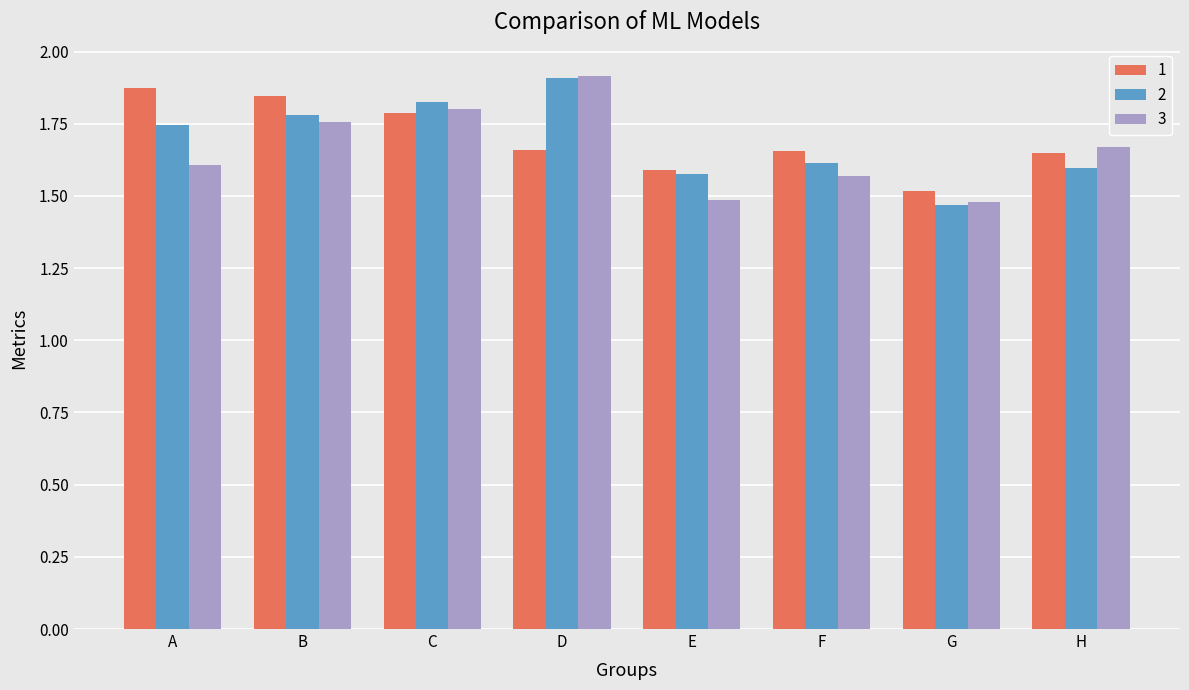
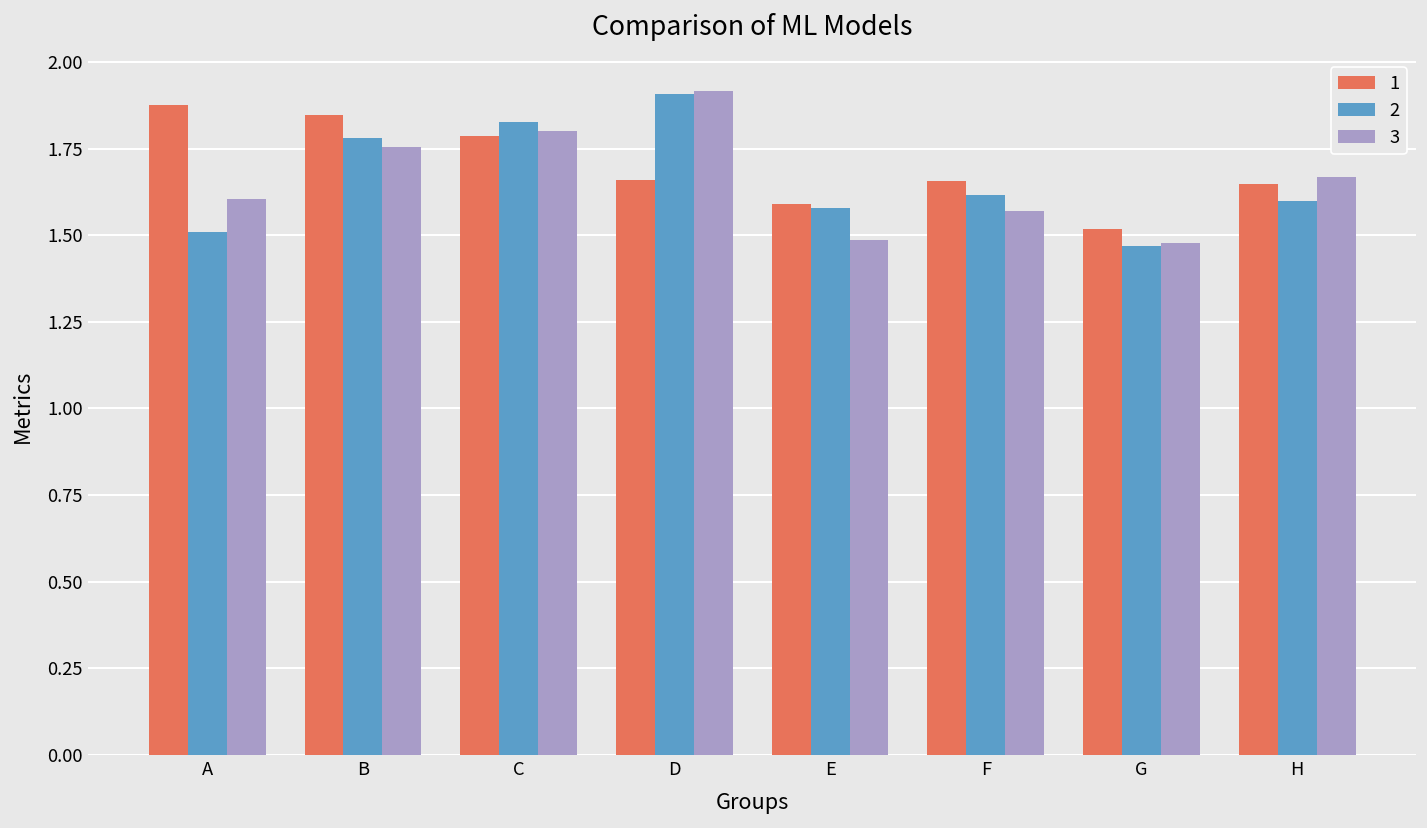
2, A: 1.75 -> 1.51
